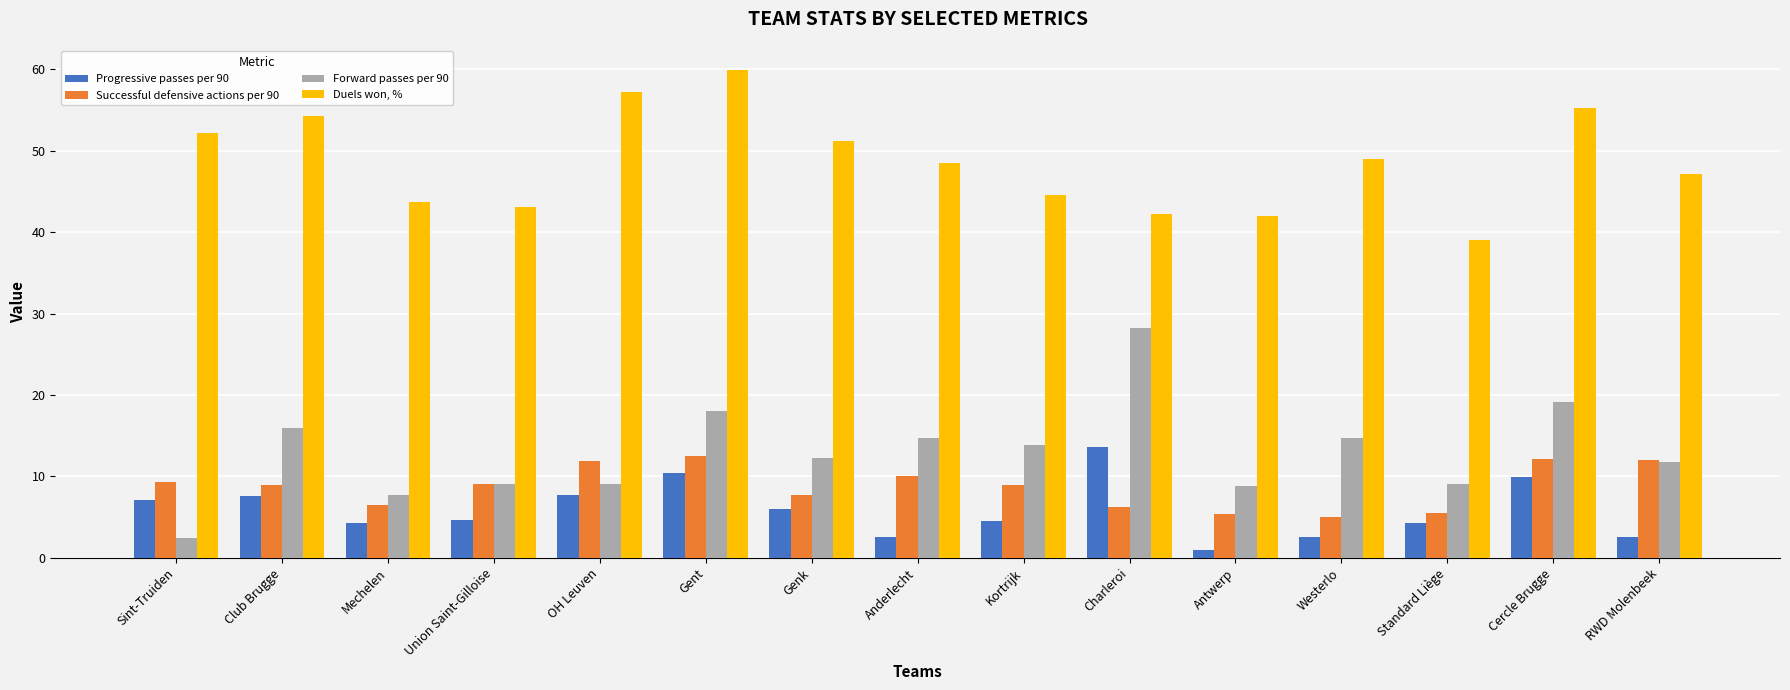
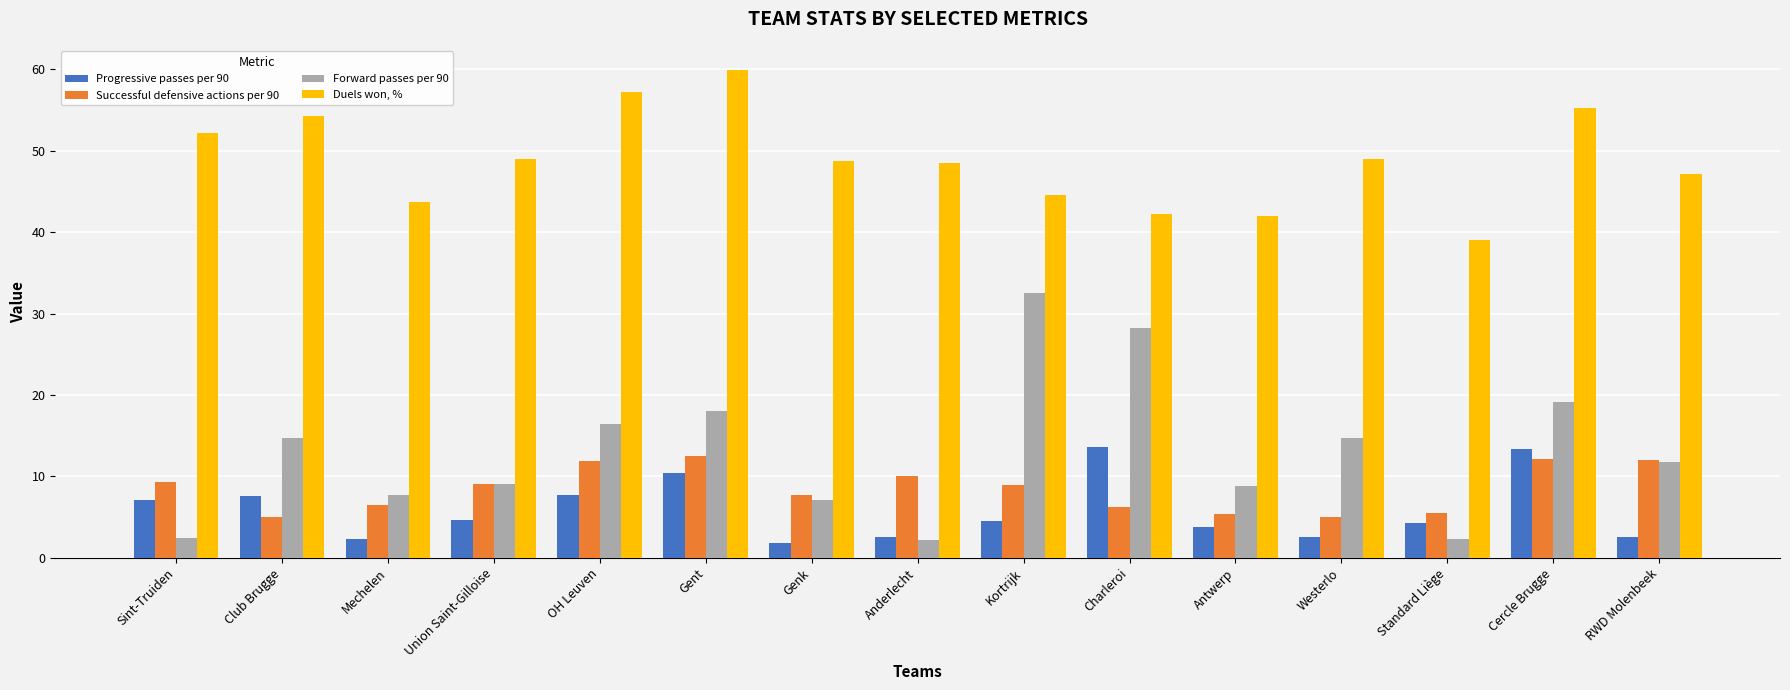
Successful defensive actions per 90, Club Brugge: 9 -> 5
Forward passes per 90, Club Brugge: 16 -> 15
Progressive passes per 90, Mechelen: 4 -> 2
Duels won, %, Union Saint-Gilloise: 43 -> 49
Forward passes per 90, OH Leuven: 9 -> 16
Progressive passes per 90, Genk: 6 -> 2
Forward passes per 90, Genk: 12 -> 7
Duels won, %, Genk: 51 -> 49
Forward passes per 90, Anderlecht: 15 -> 2
Forward passes per 90, Kortrijk: 14 -> 32
Progressive passes per 90, Antwerp: 1 -> 4
Forward passes per 90, Standard Liège: 9 -> 2
Progressive passes per 90, Cercle Brugge: 10 -> 13
